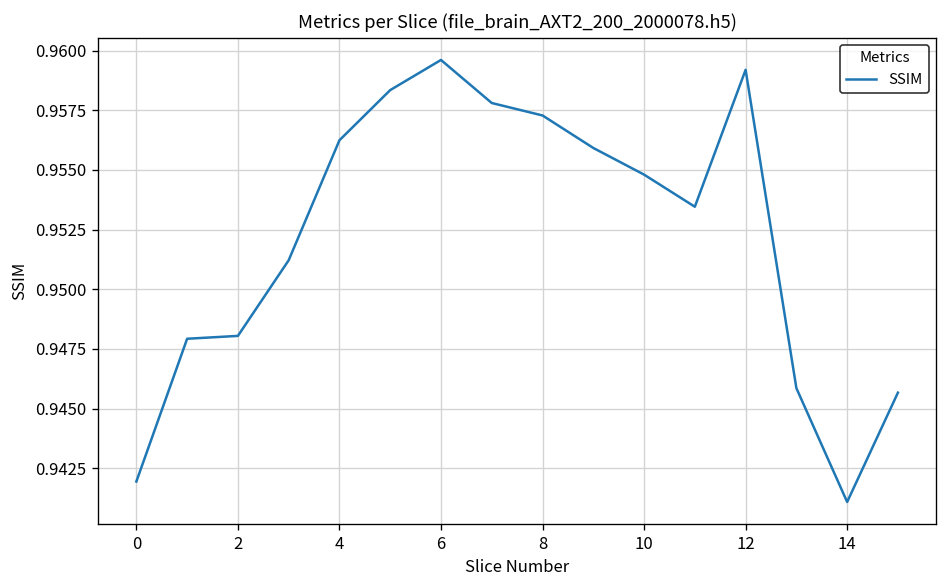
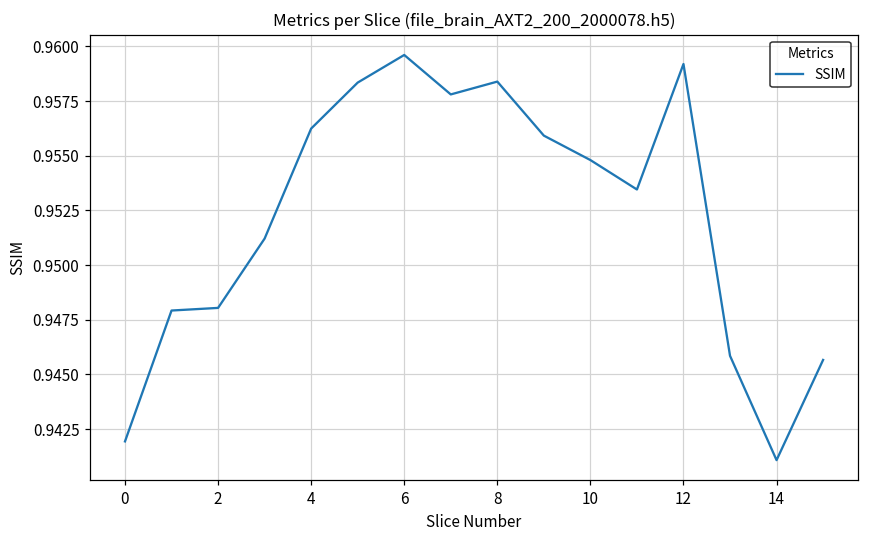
8: 0.9573 -> 0.9584
